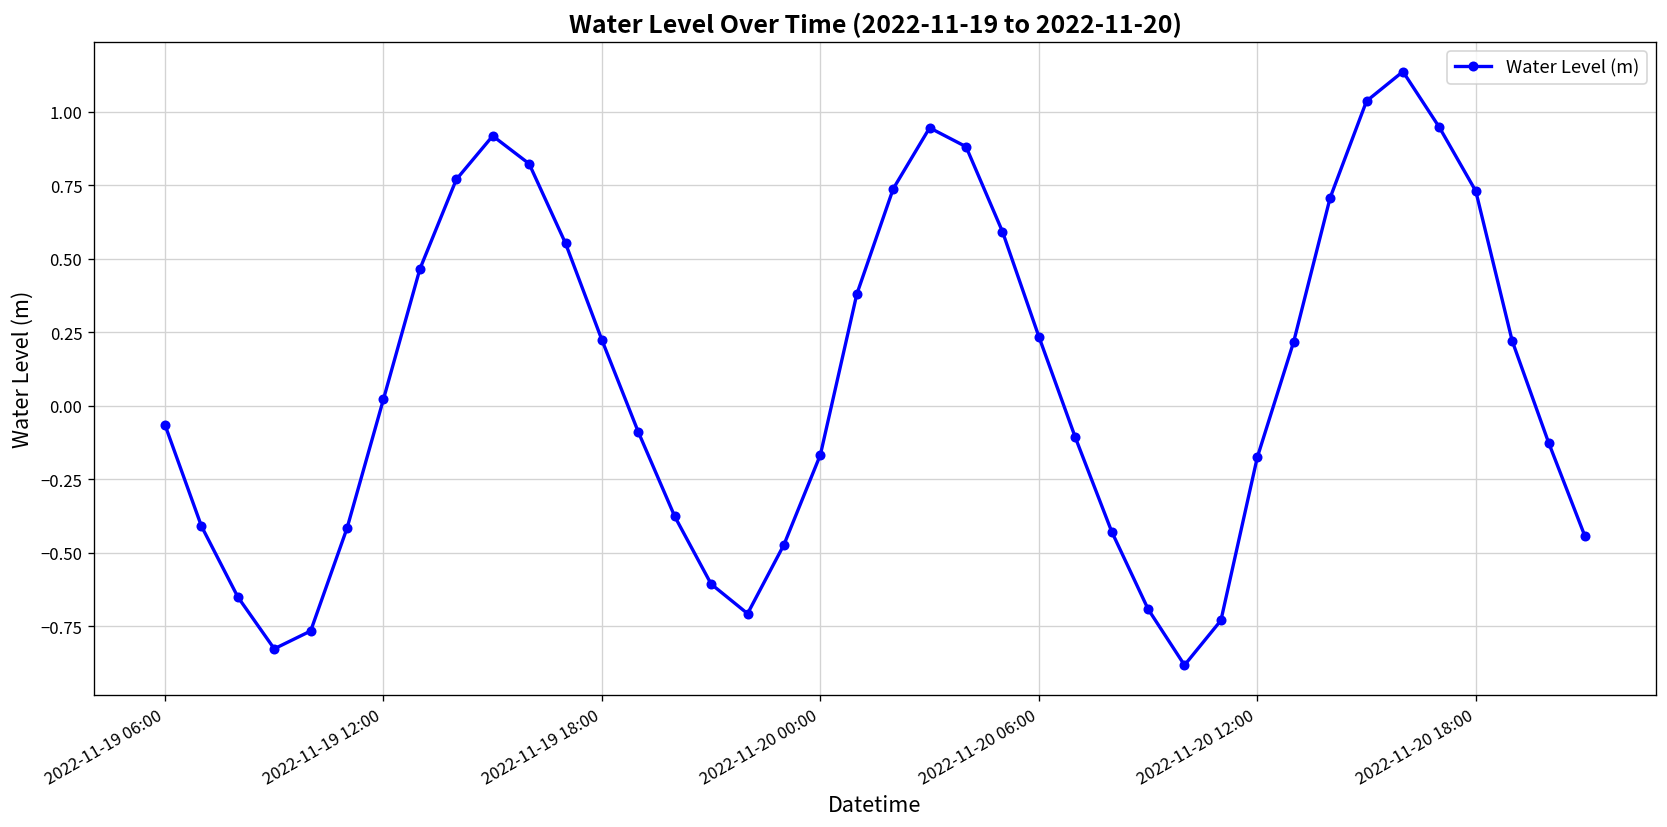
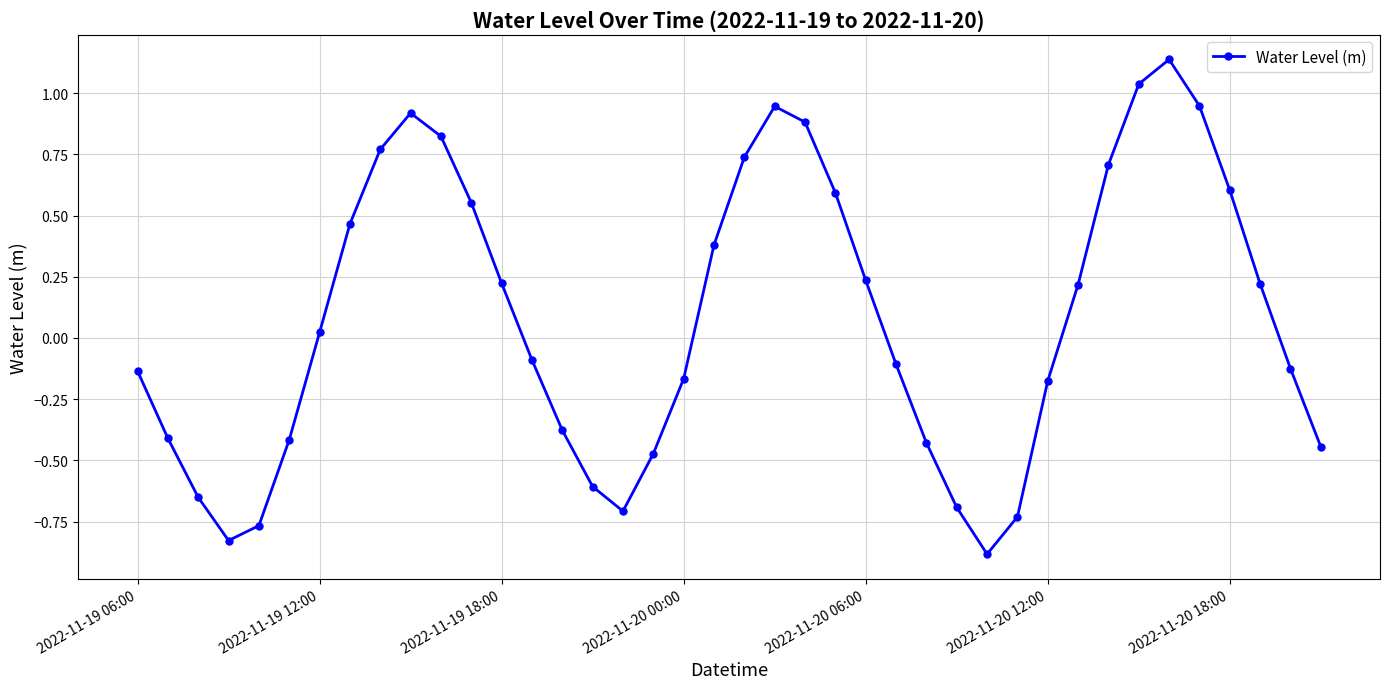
2022-11-19 06:00: -0.07 -> -0.13
2022-11-20 18:00: 0.73 -> 0.60
